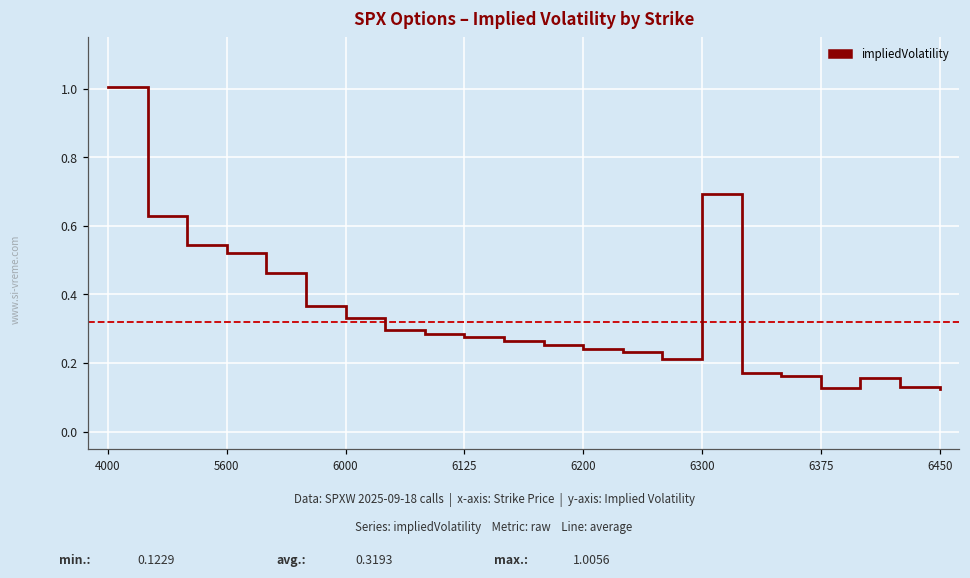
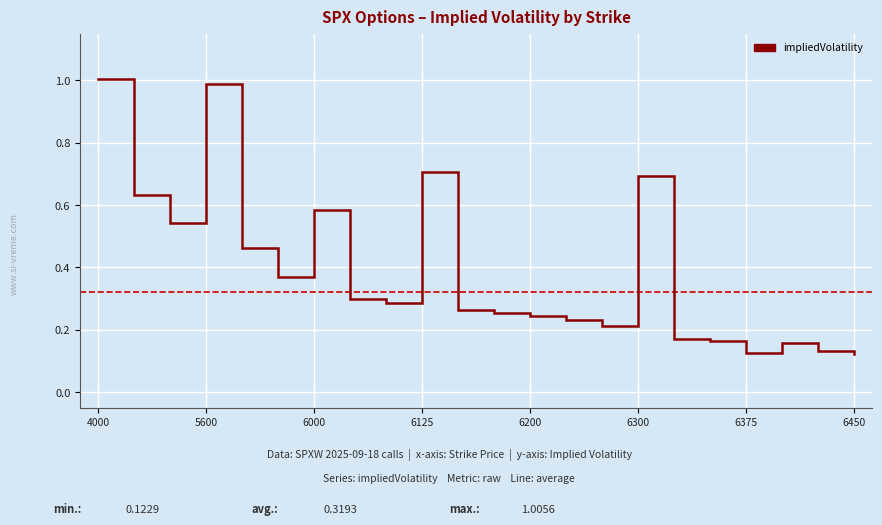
5600: 0.52 -> 0.99
6000: 0.33 -> 0.58
6125: 0.27 -> 0.71
